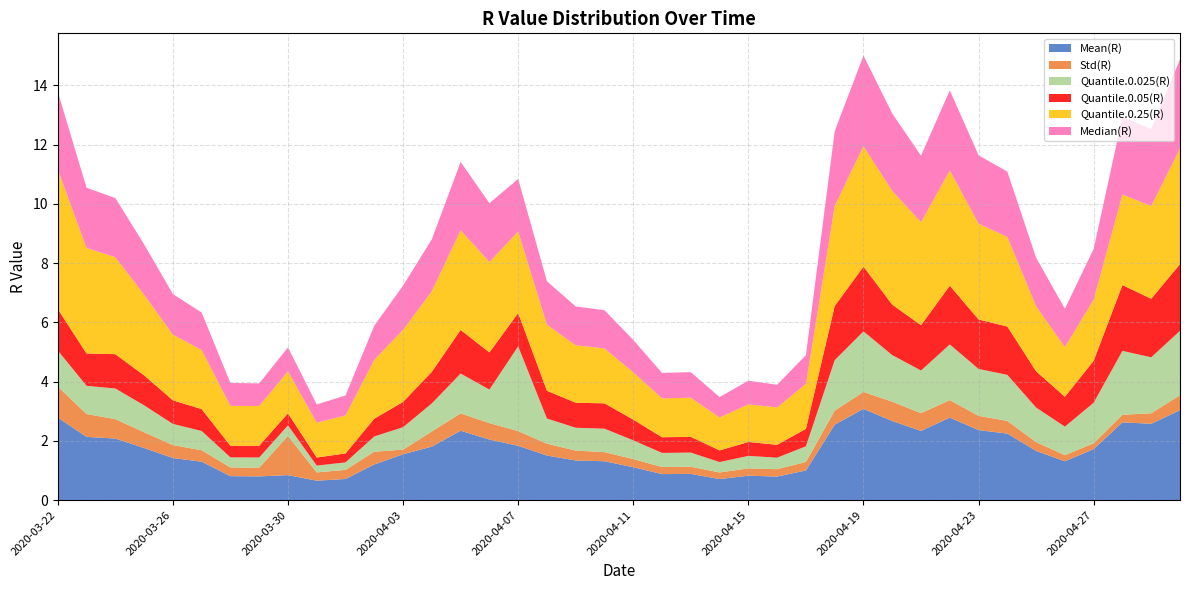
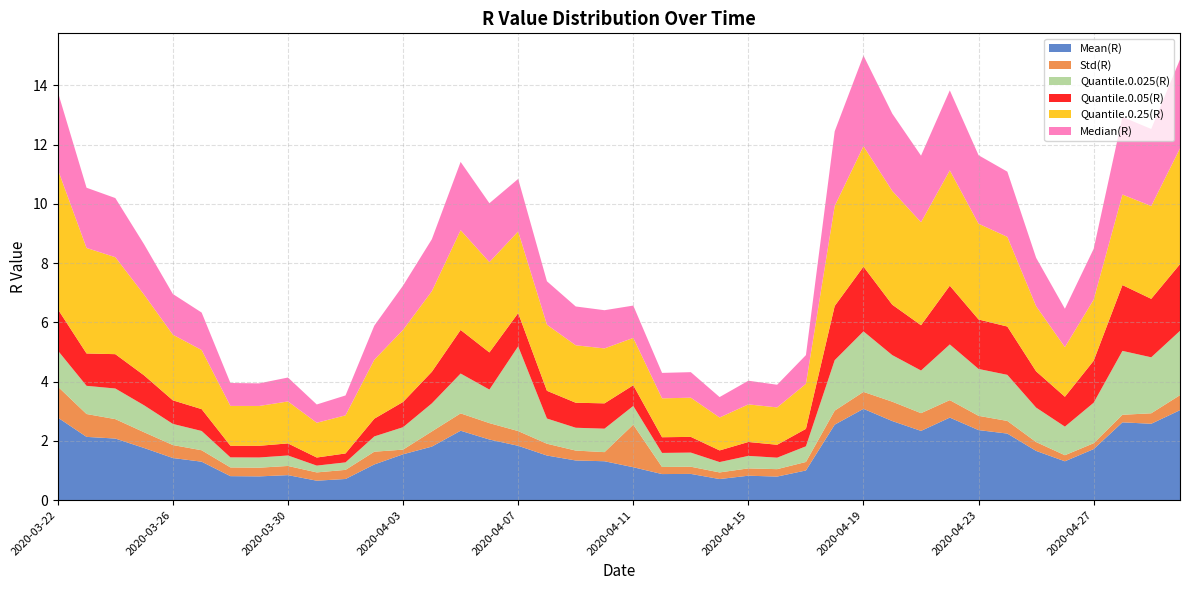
Std(R), 2020-03-30: 1.3 -> 0.3
Std(R), 2020-04-11: 0.3 -> 1.4
